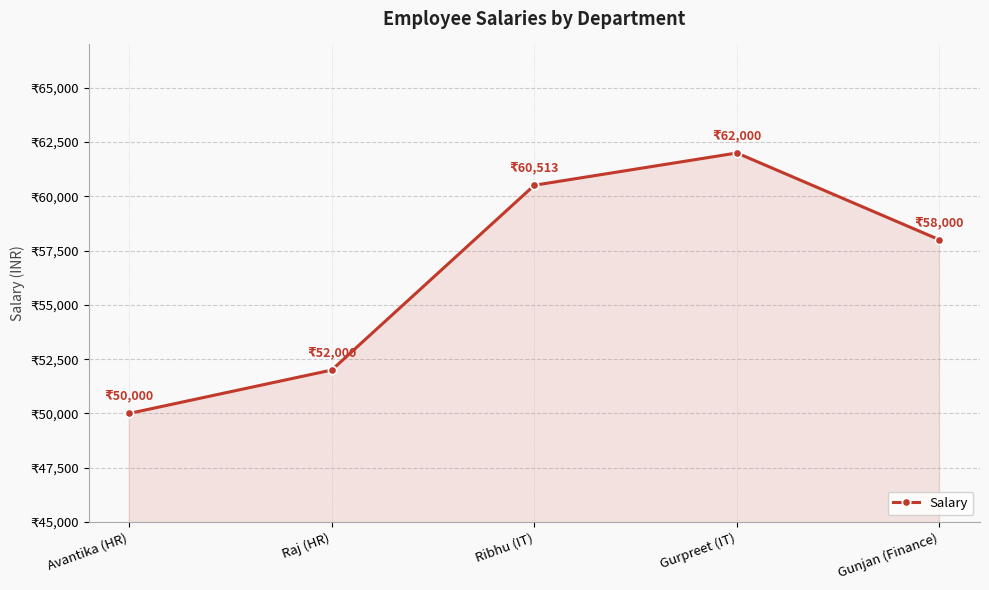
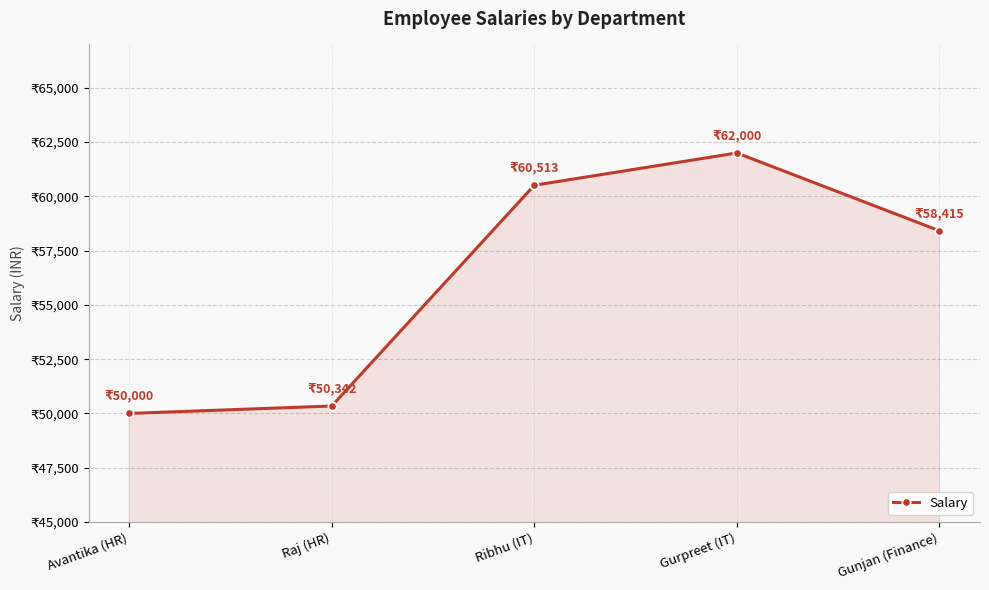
Raj (HR): 52,000 -> 50,342
Gunjan (Finance): 58,000 -> 58,415
